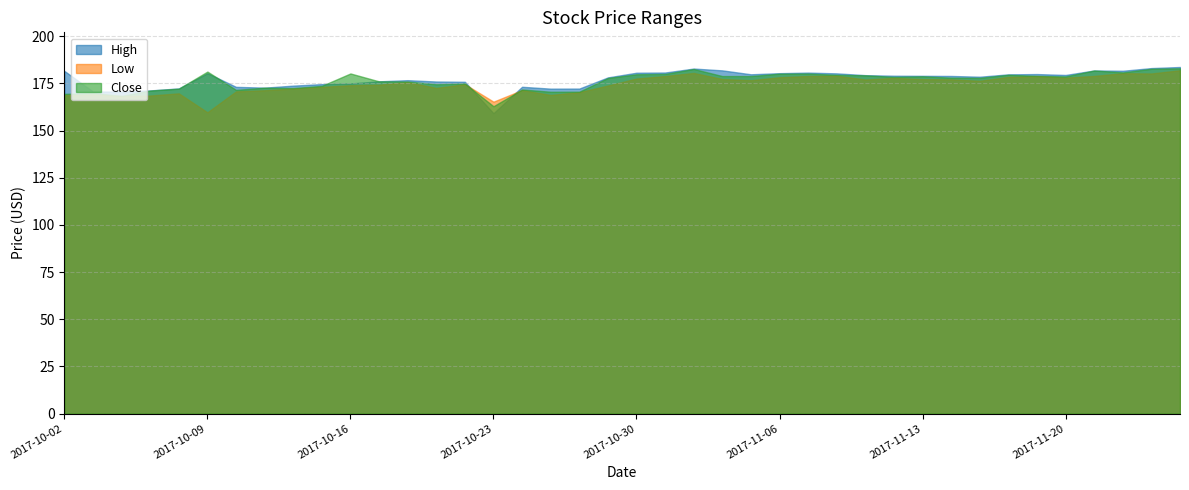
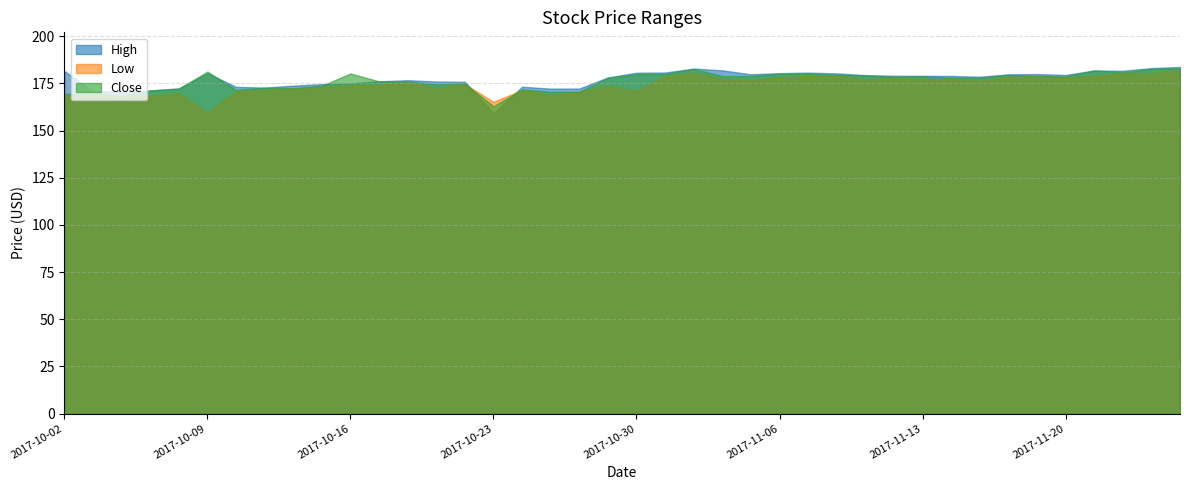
Low, 2017-10-30: 178 -> 171
